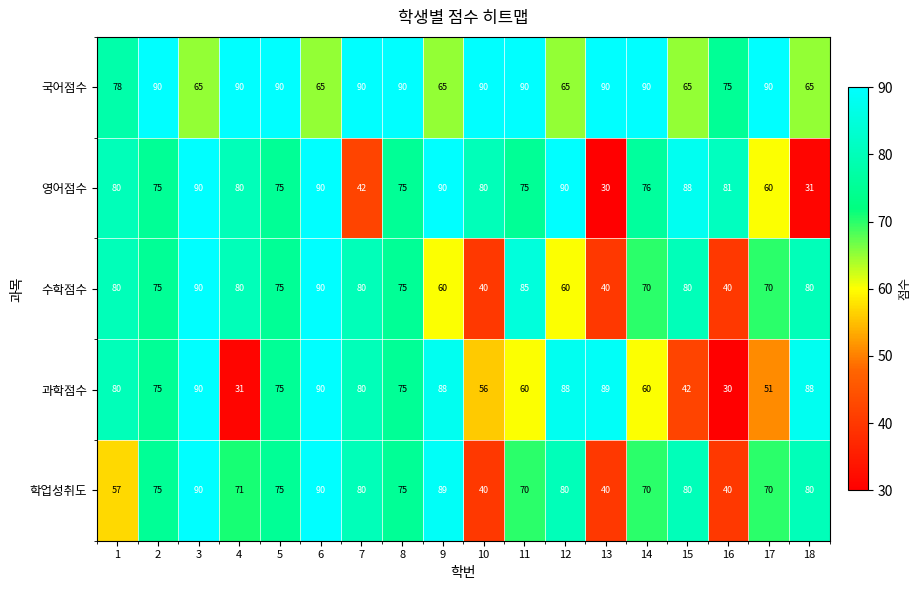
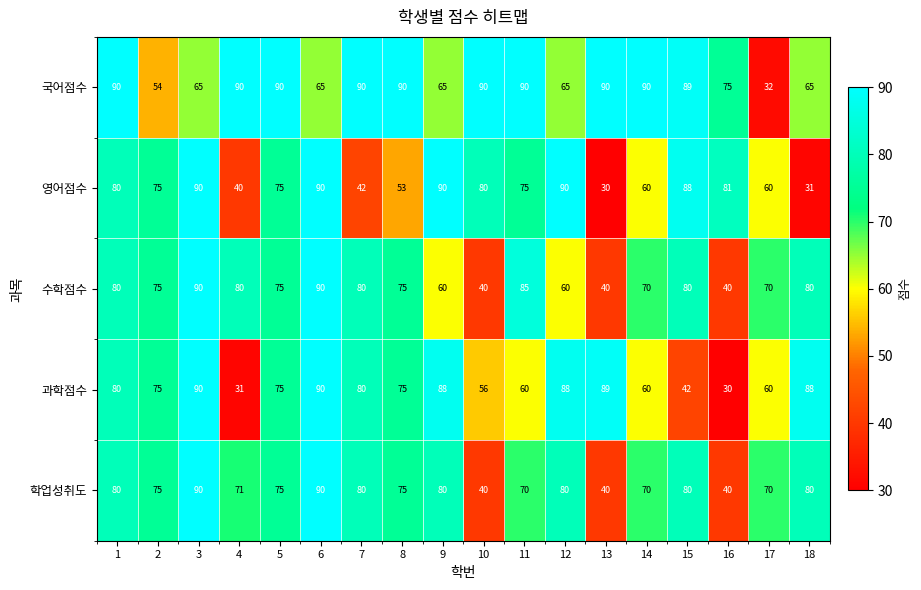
국어점수, 1: 78 -> 90
국어점수, 2: 90 -> 54
국어점수, 15: 65 -> 89
국어점수, 17: 90 -> 32
영어점수, 4: 80 -> 40
영어점수, 8: 75 -> 53
영어점수, 14: 76 -> 60
과학점수, 17: 51 -> 60
학업성취도, 1: 57 -> 80
학업성취도, 9: 89 -> 80
